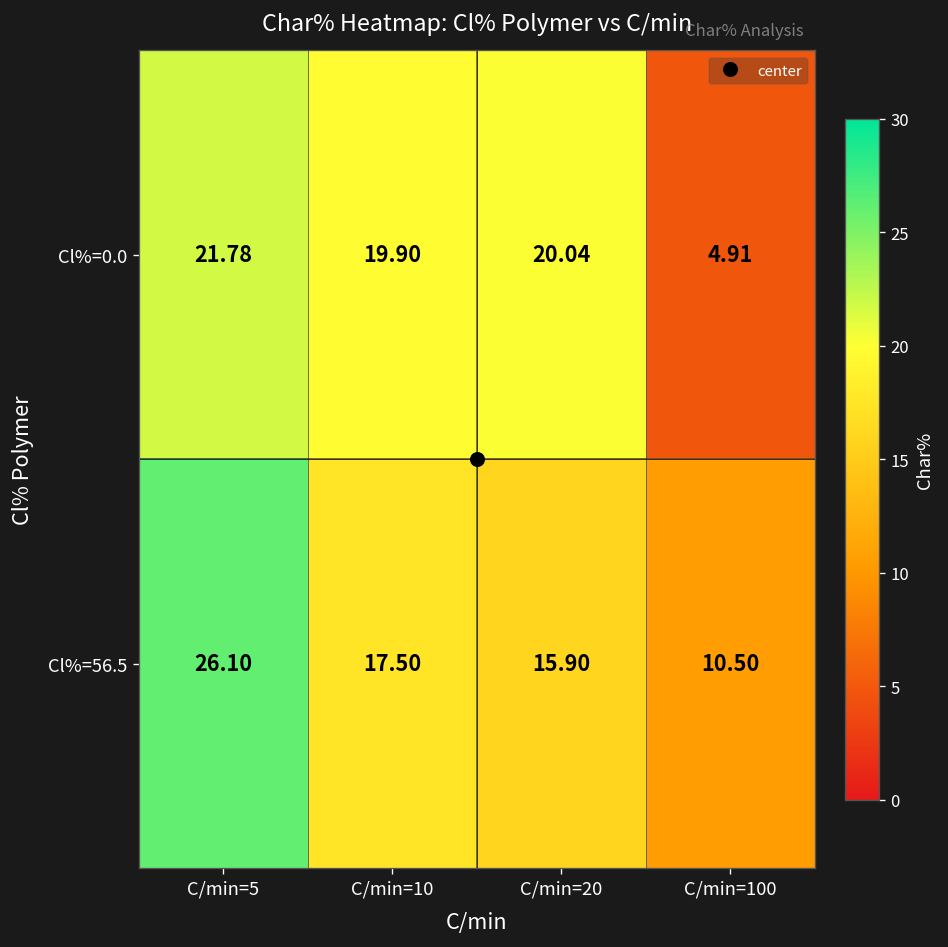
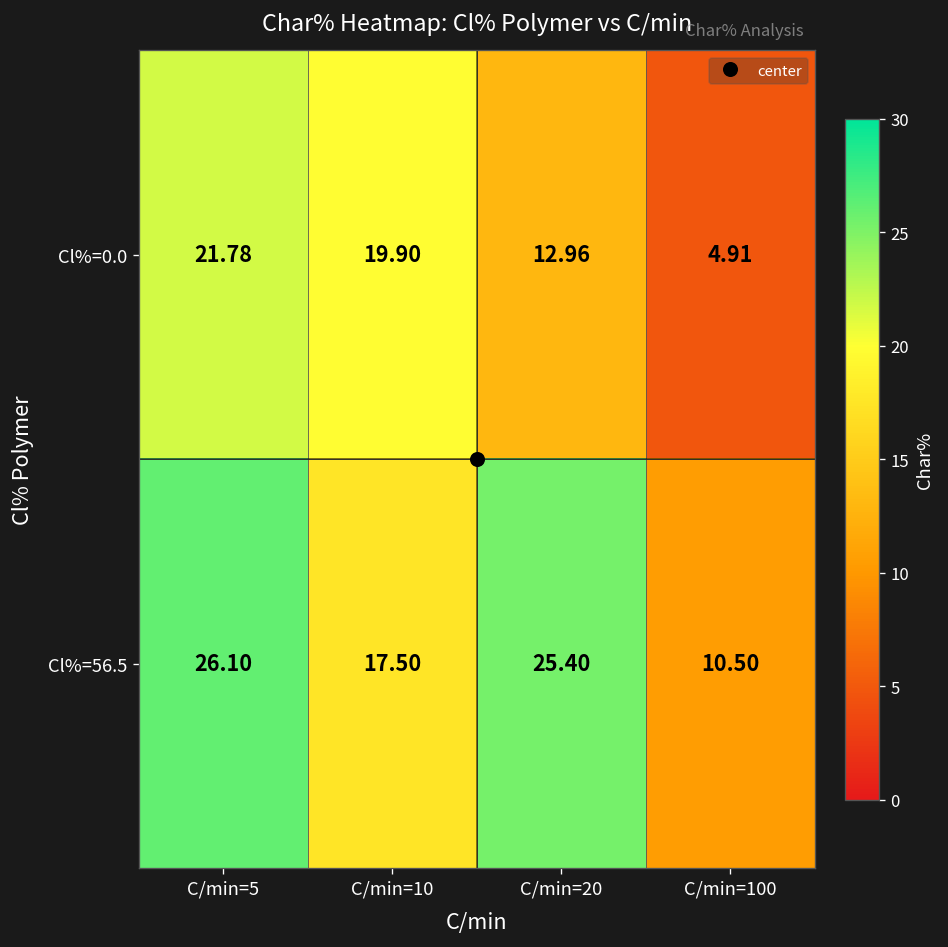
Cl%=0.0, C/min=20: 20.04 -> 12.96
Cl%=56.5, C/min=20: 15.90 -> 25.40
